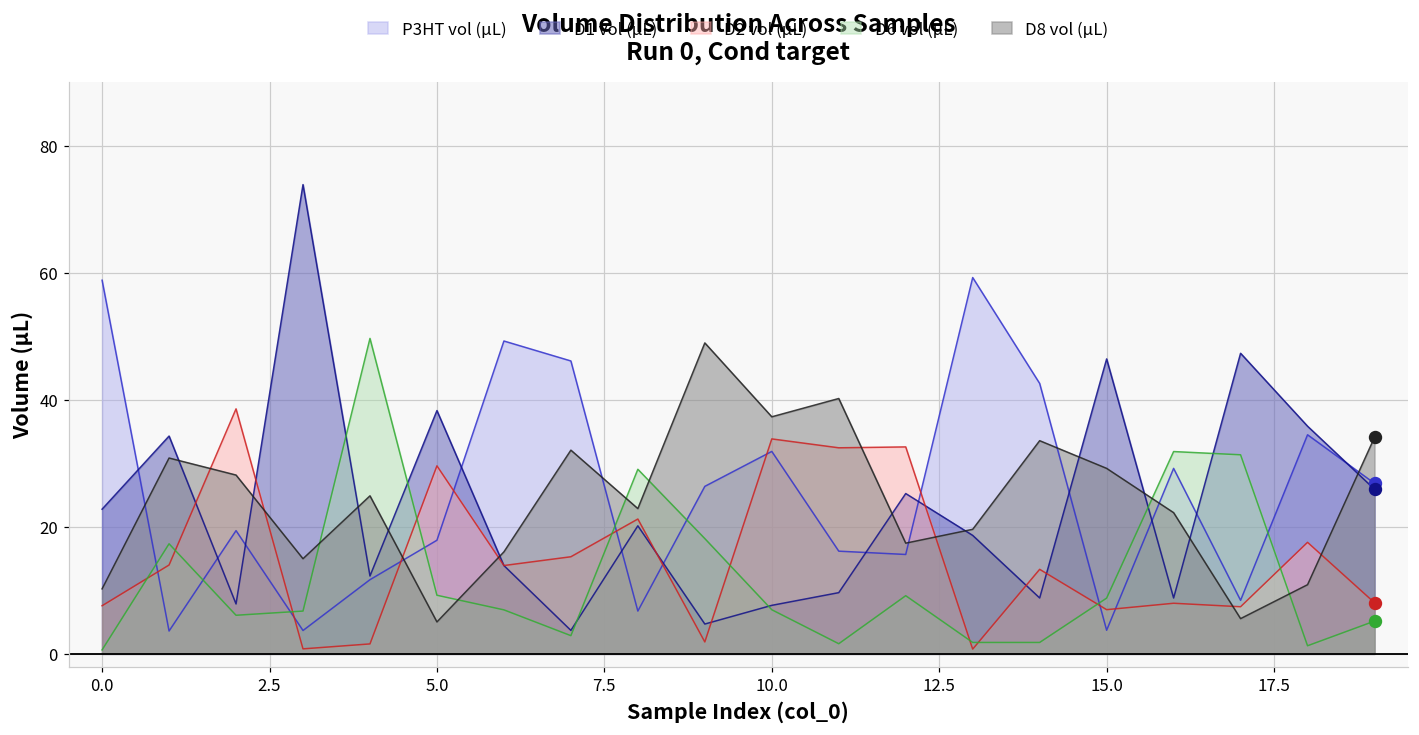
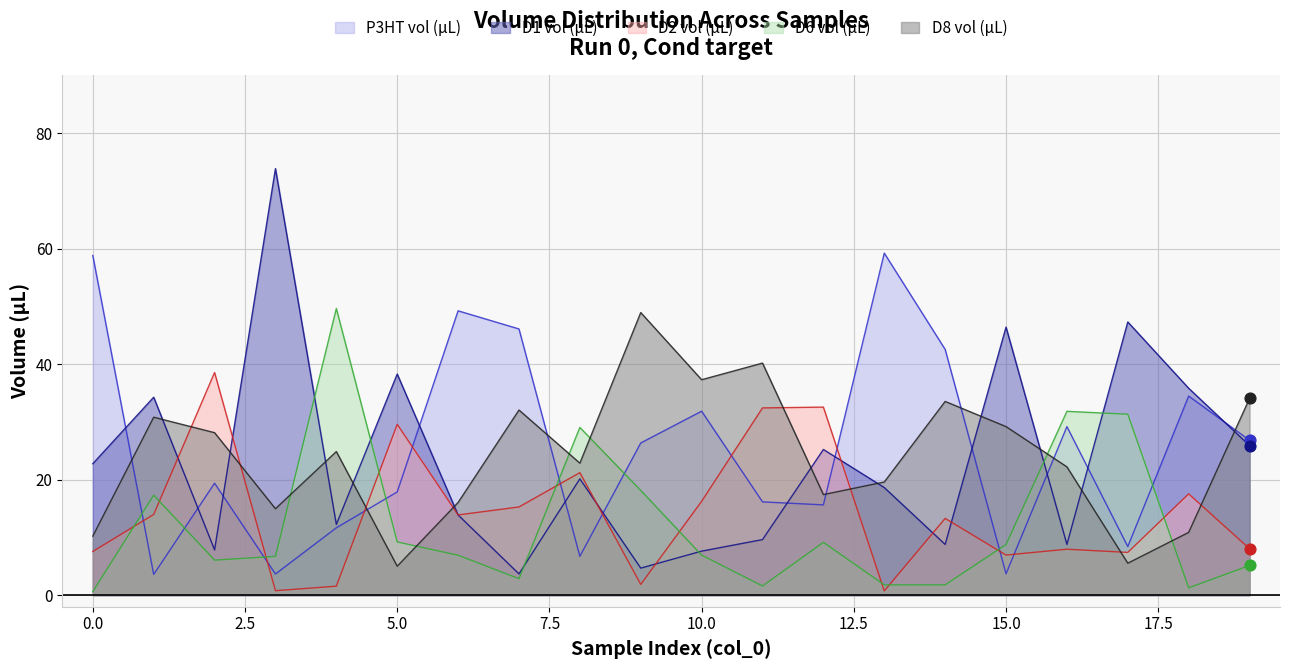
D2 vol (µL), 10.0: 34 -> 16
